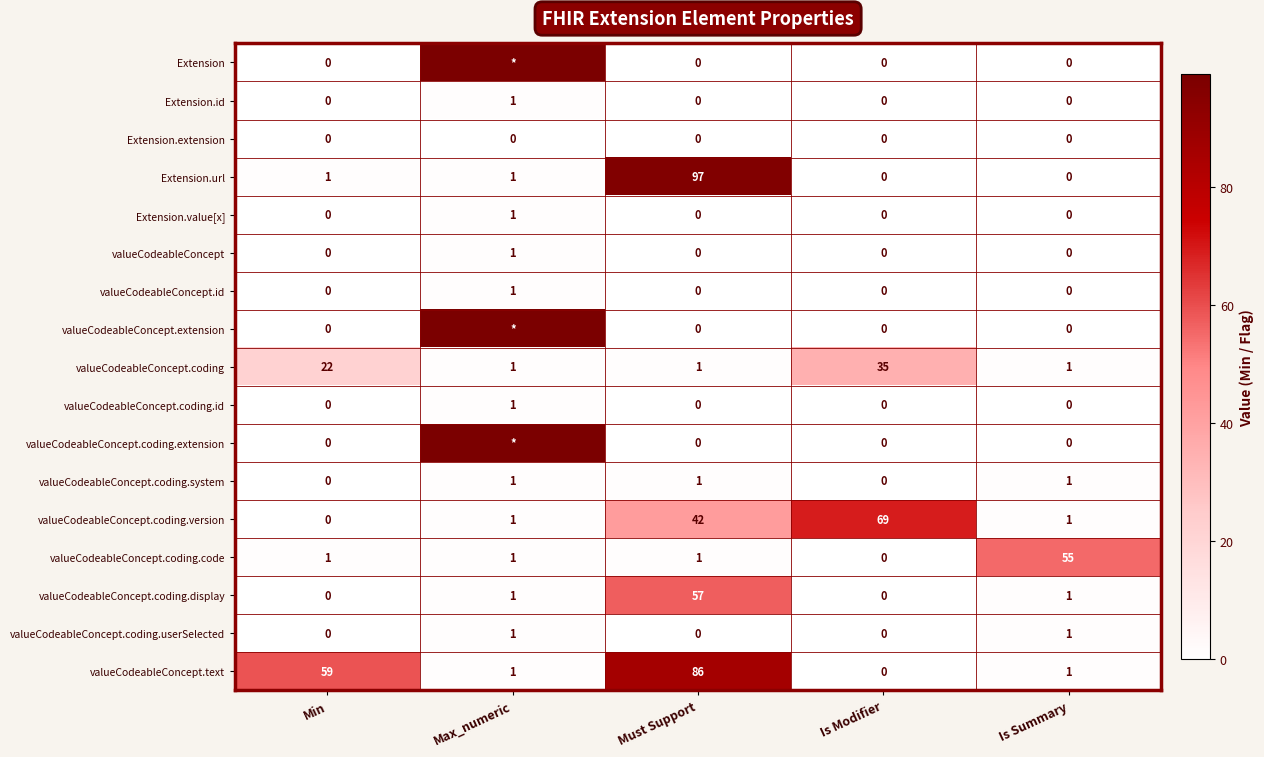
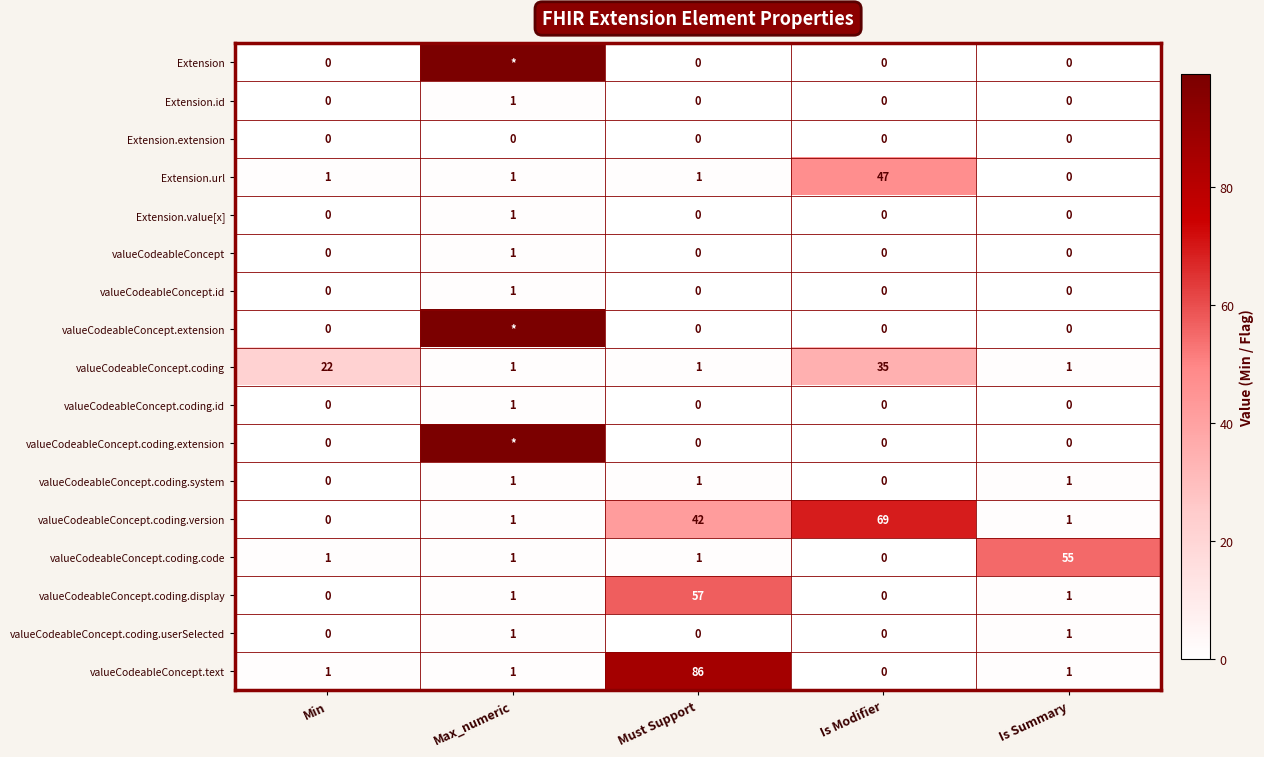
Extension.url, Must Support: 97 -> 1
Extension.url, Is Modifier: 0 -> 47
valueCodeableConcept.text, Min: 59 -> 1
